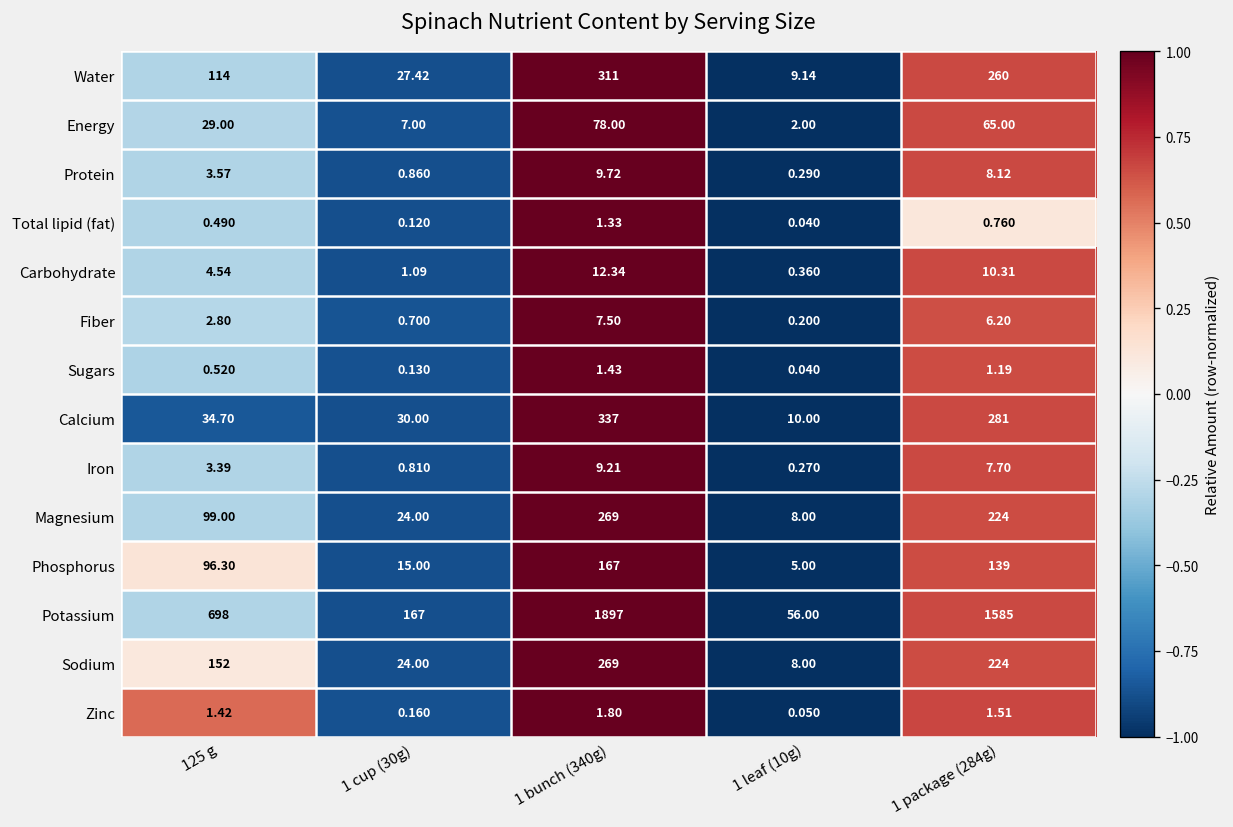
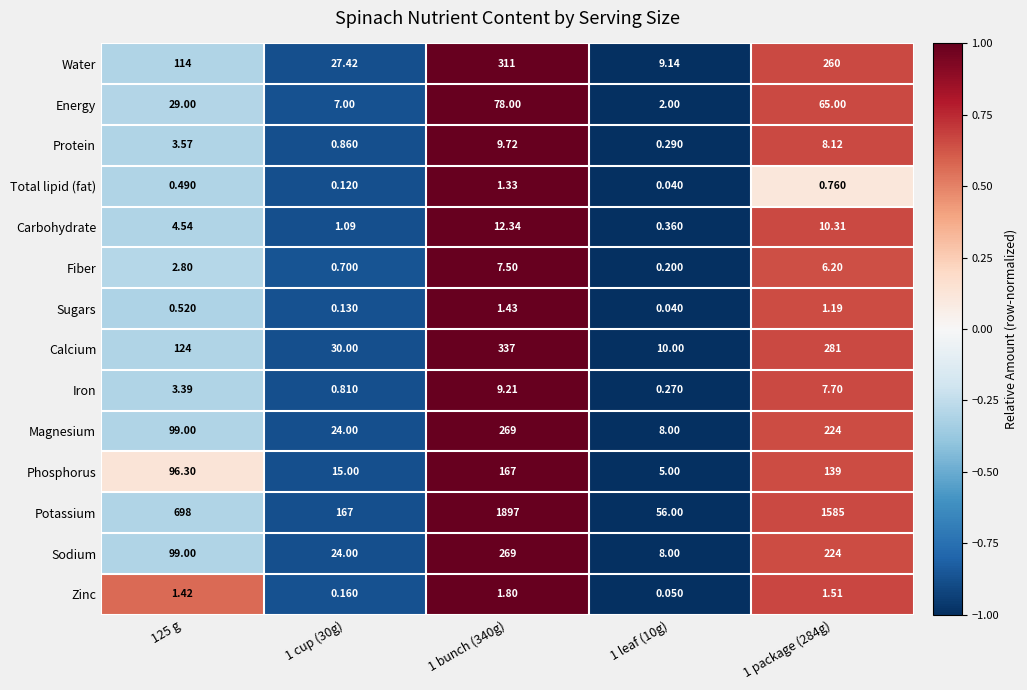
Calcium, 125 g: 34.70 -> 124
Sodium, 125 g: 152 -> 99.00
